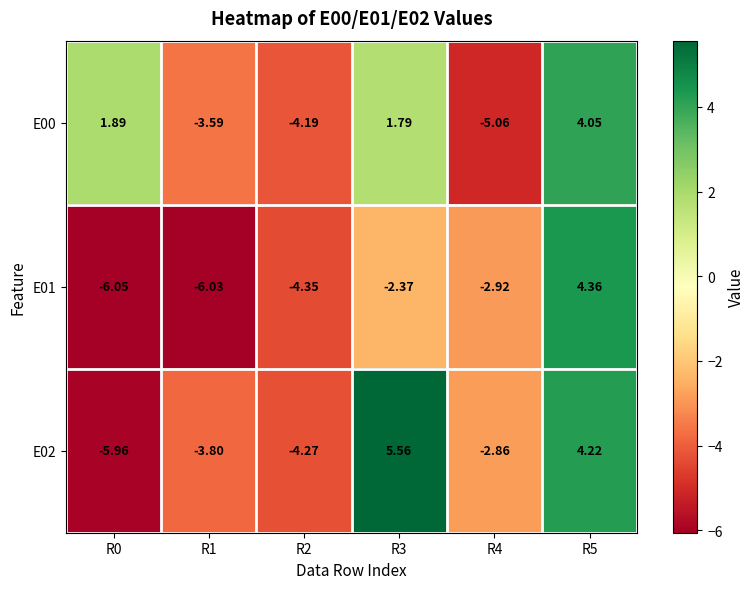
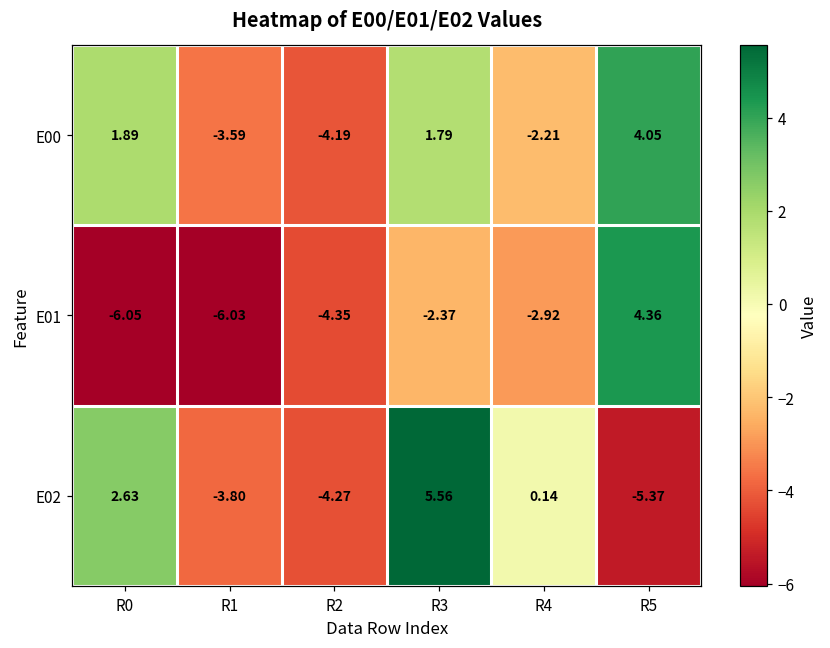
E00, R4: -5.06 -> -2.21
E02, R0: -5.96 -> 2.63
E02, R4: -2.86 -> 0.14
E02, R5: 4.22 -> -5.37
